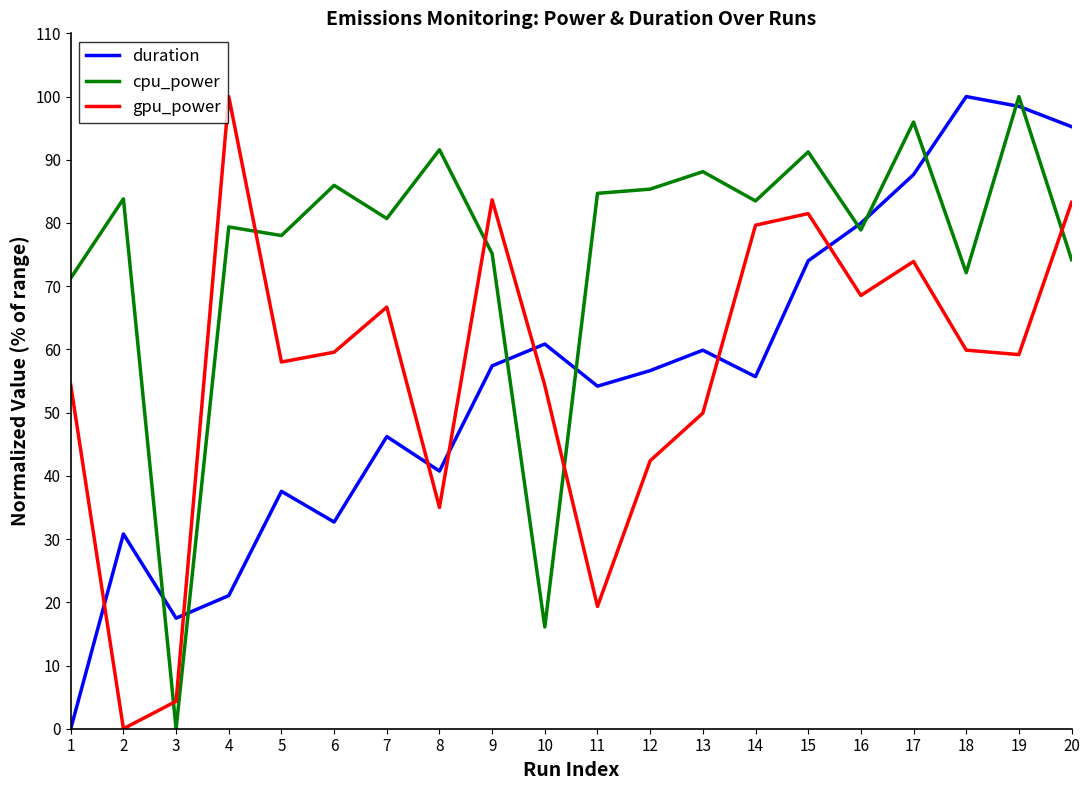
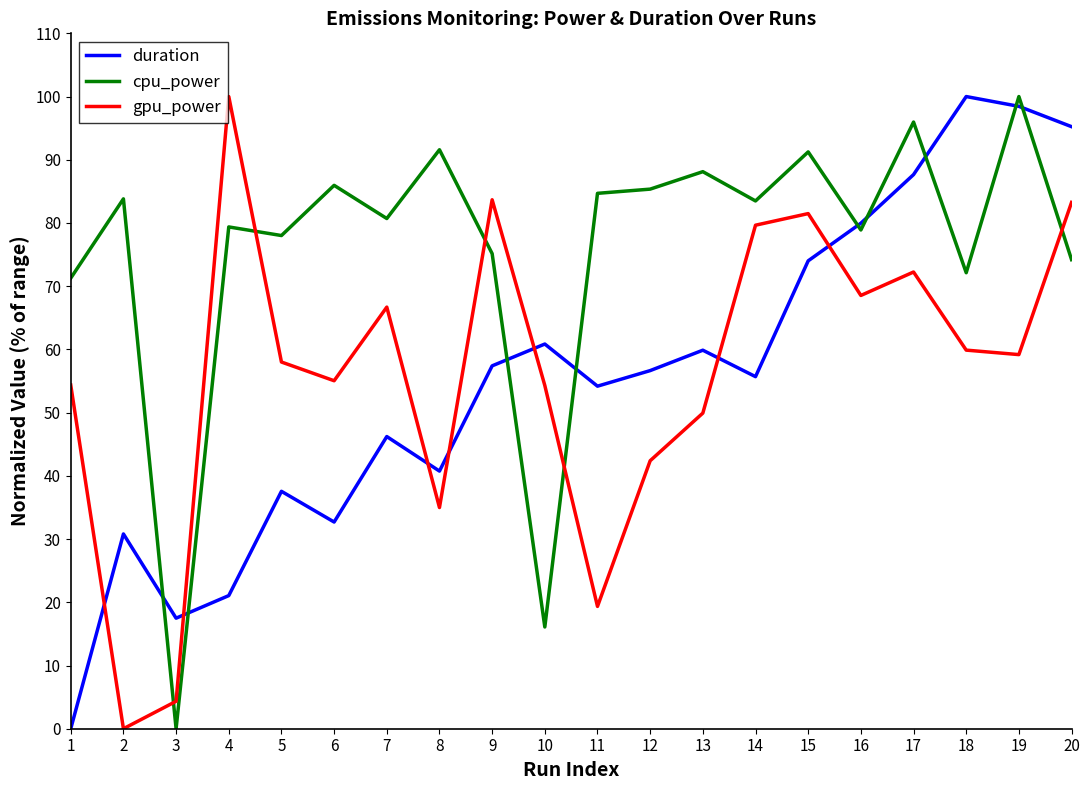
gpu_power, 6: 60 -> 55
gpu_power, 17: 74 -> 72
